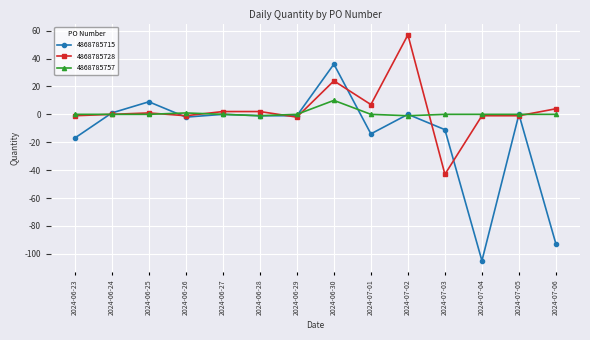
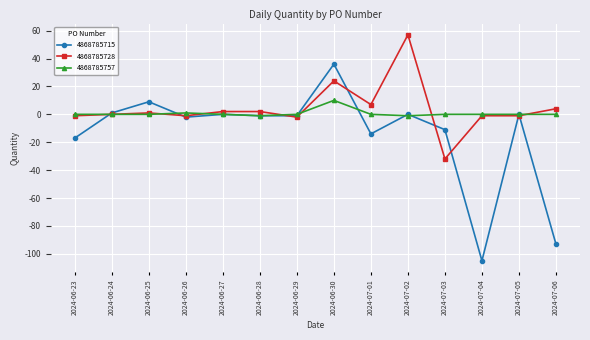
4868785728, 2024-07-03: -43 -> -32
